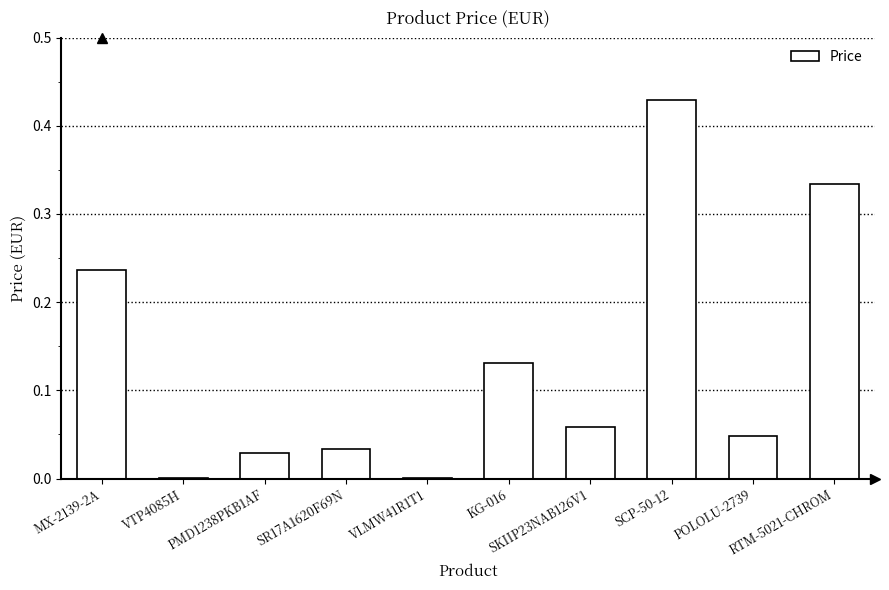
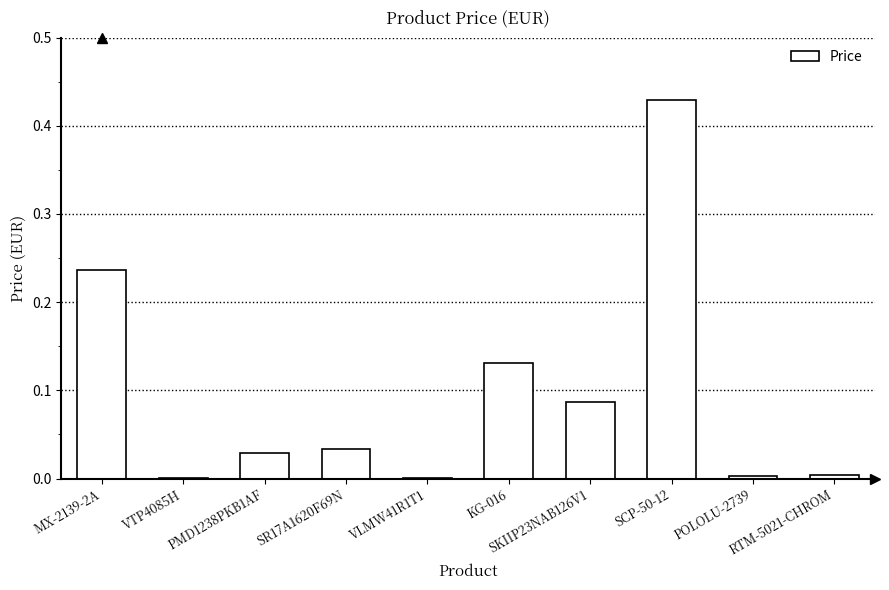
SKIIP23NAB126V1: 0.06 -> 0.09
POLOLU-2739: 0.05 -> 0.00
RTM-5021-CHROM: 0.33 -> 0.00
